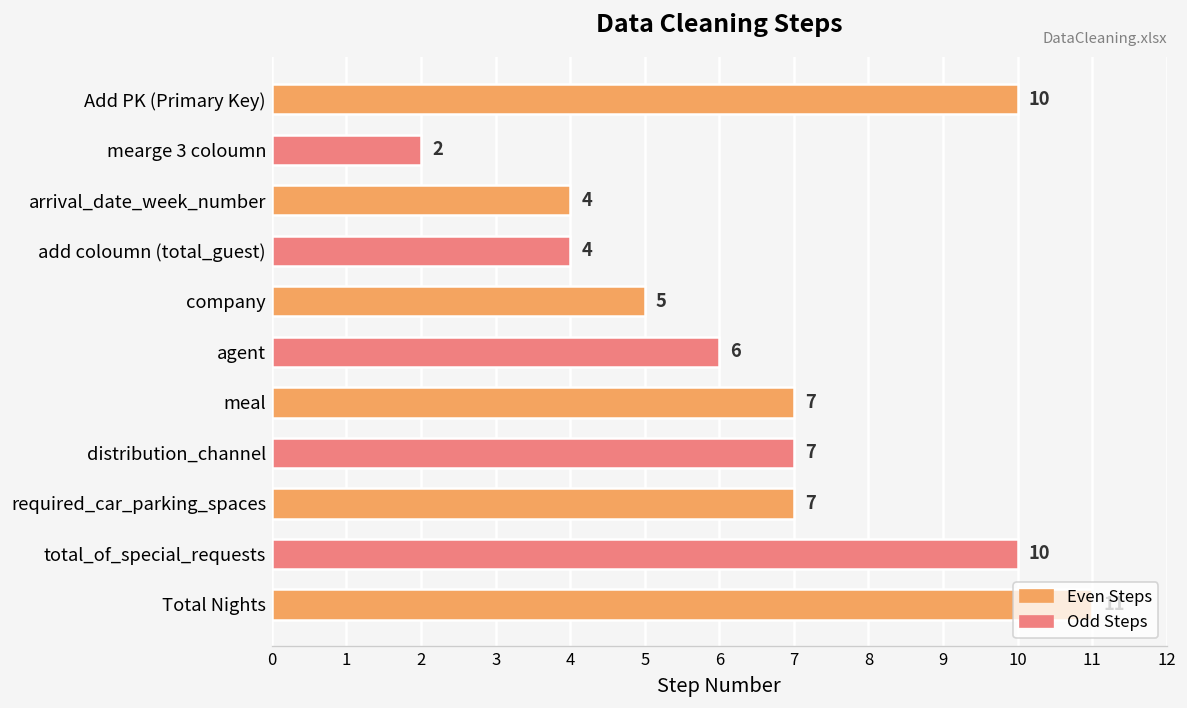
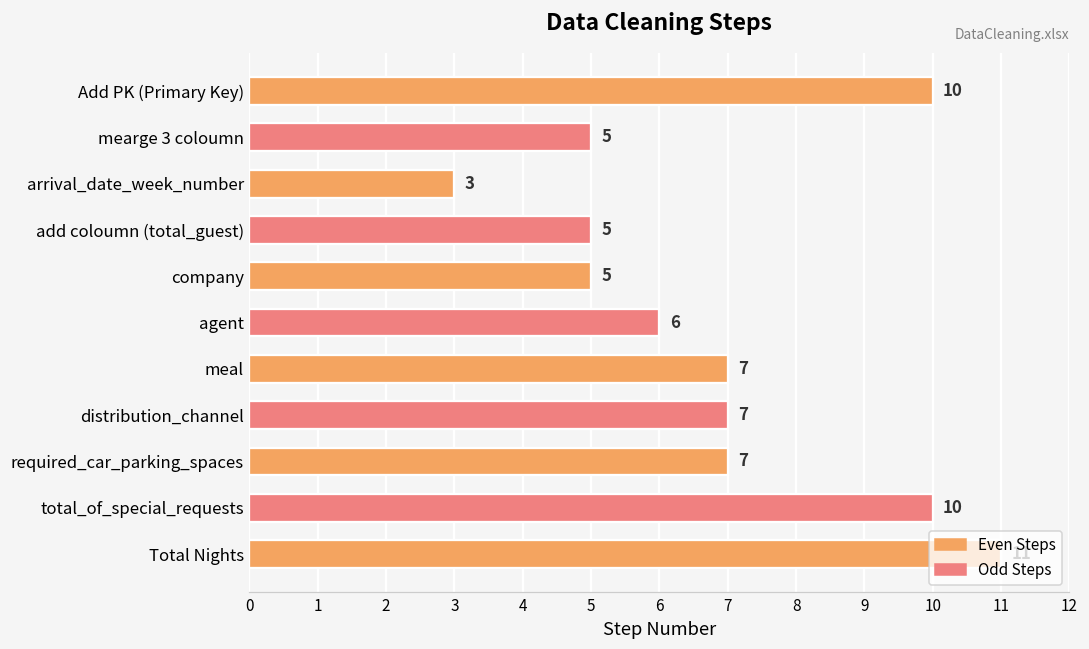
mearge 3 coloumn: 2 -> 5
arrival_date_week_number: 4 -> 3
add coloumn (total_guest): 4 -> 5
